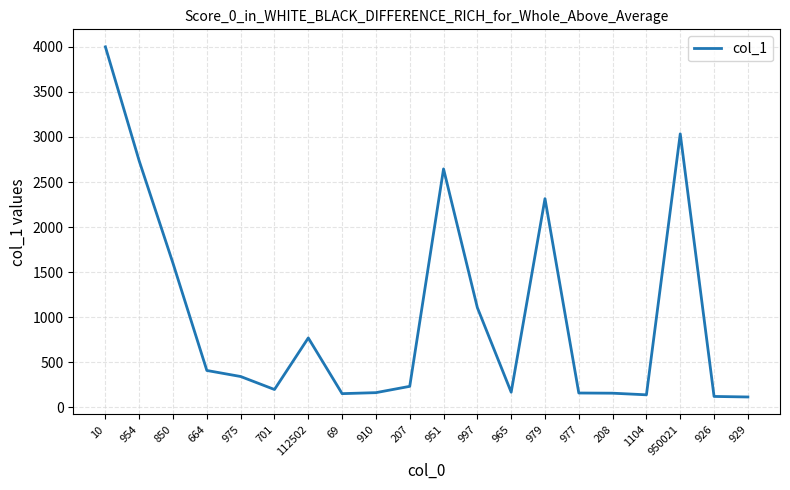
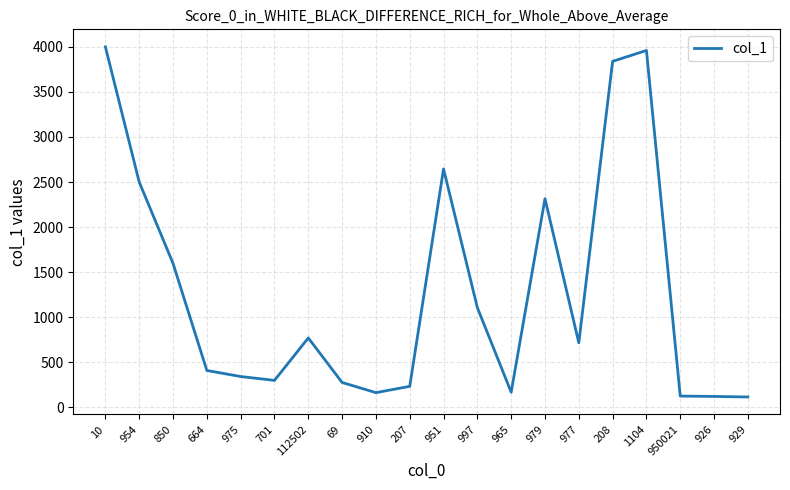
954: 2700 -> 2500
701: 200 -> 300
69: 200 -> 300
977: 200 -> 700
208: 200 -> 3800
1104: 100 -> 4000
950021: 3000 -> 100
